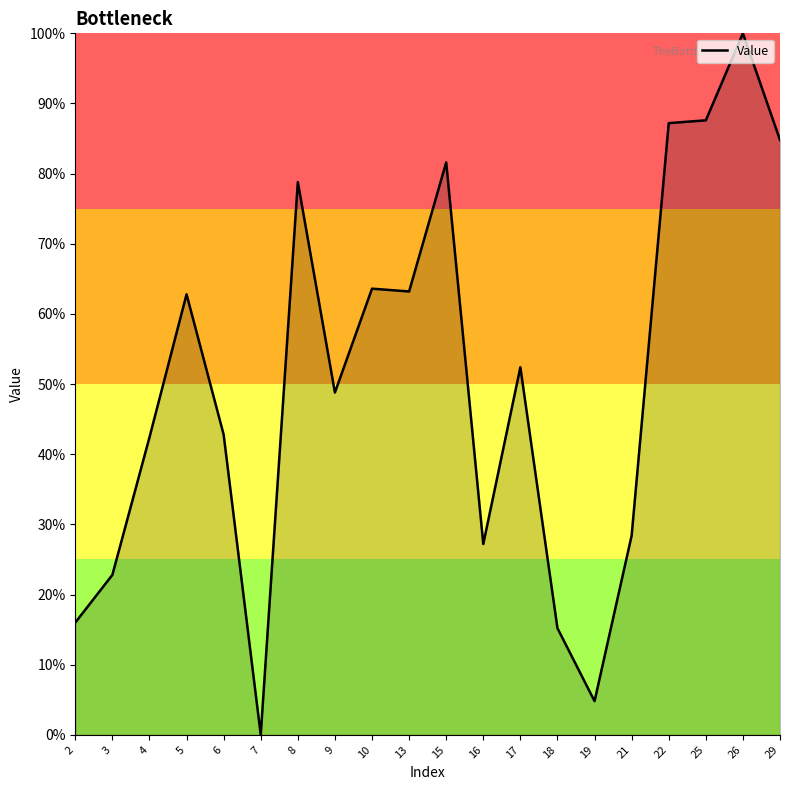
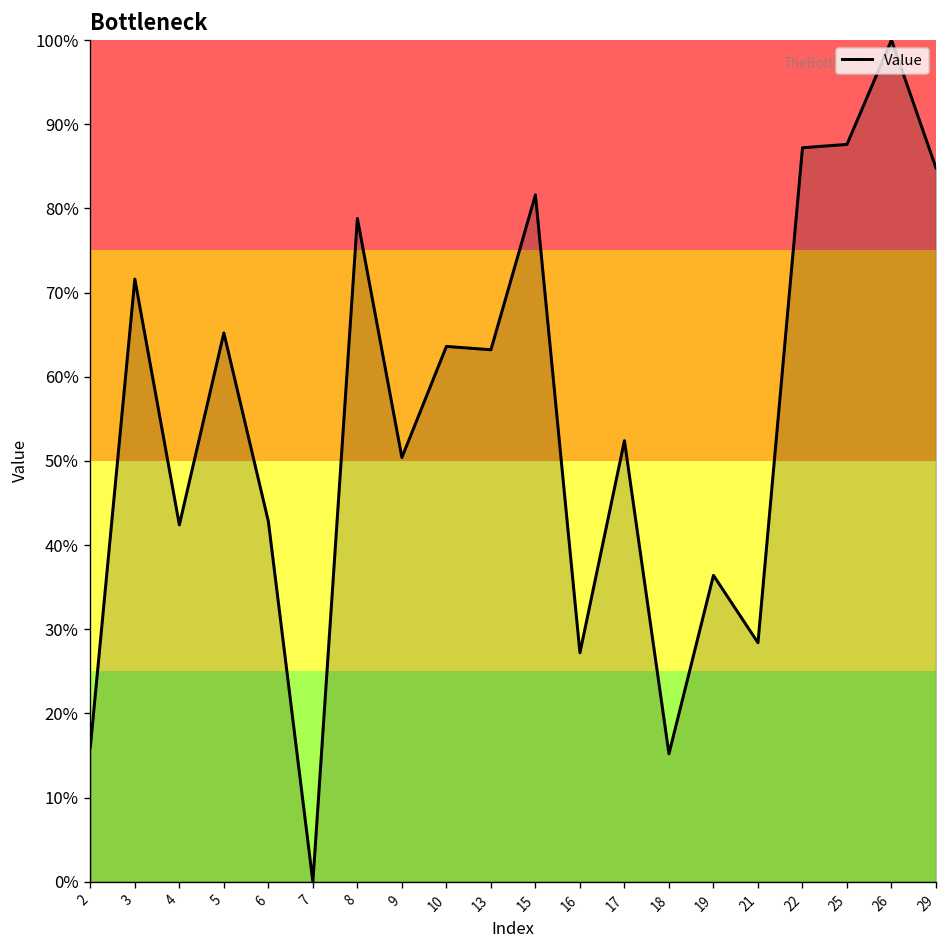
3: 23% -> 72%
5: 63% -> 65%
9: 49% -> 50%
19: 5% -> 36%
